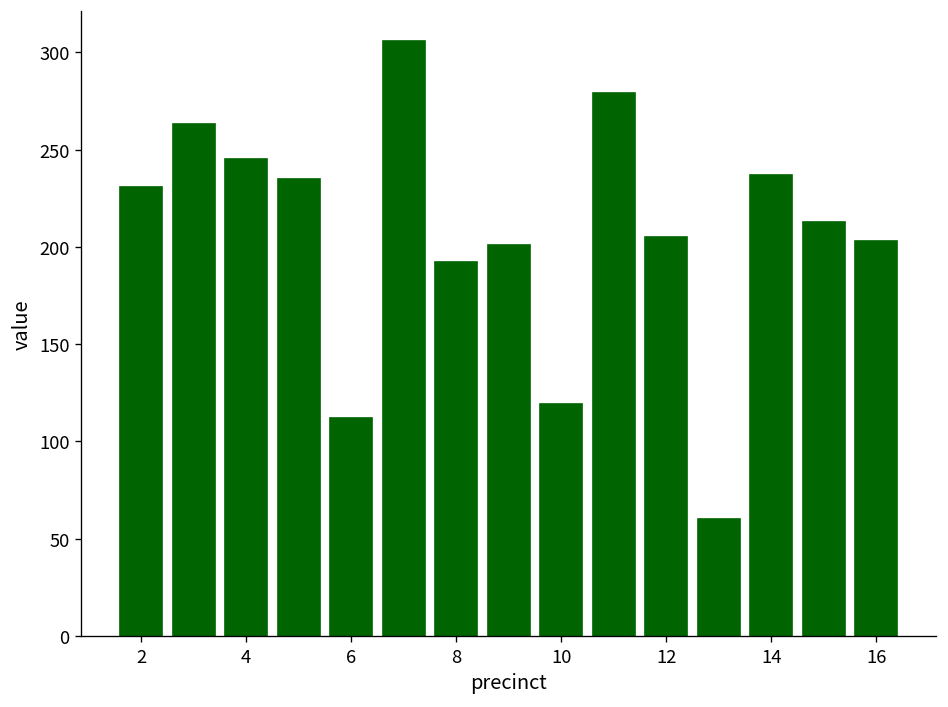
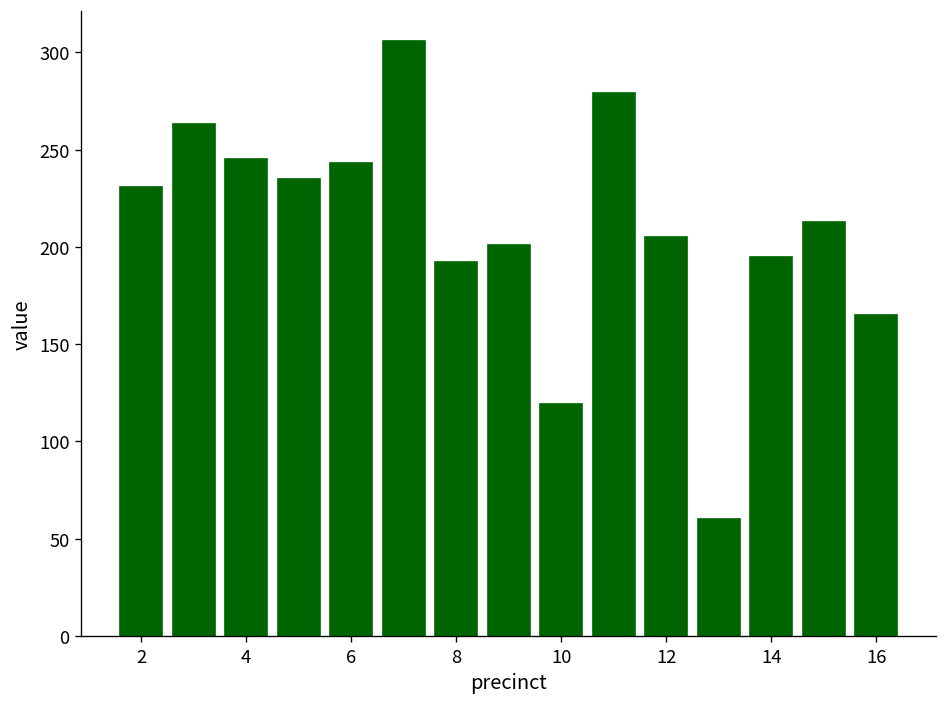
6: 112 -> 243
14: 237 -> 195
16: 203 -> 165
